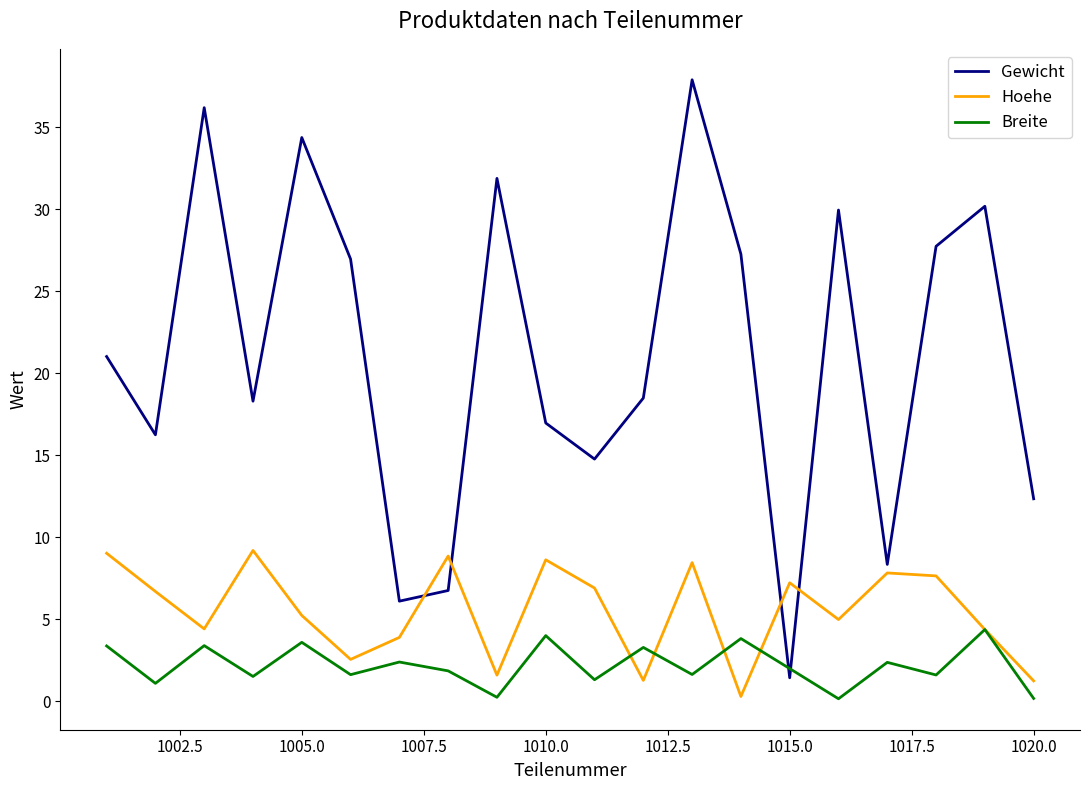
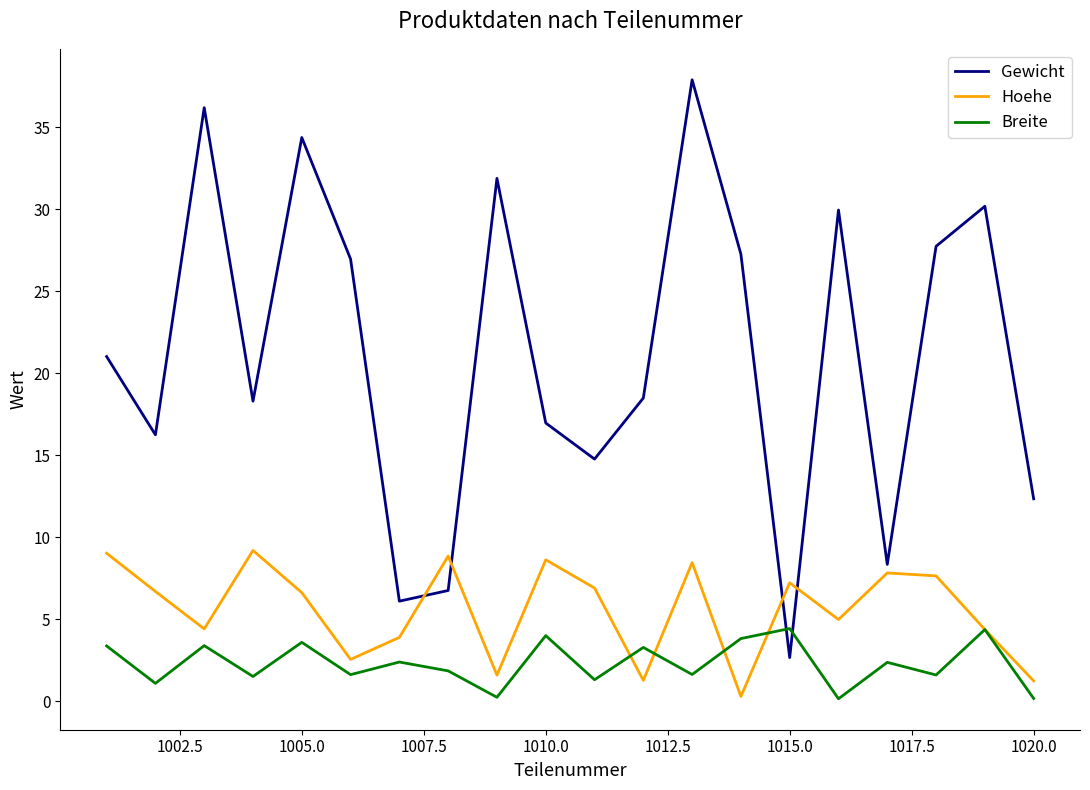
Hoehe, 1005.0: 5.2 -> 6.6
Gewicht, 1015.0: 1.4 -> 2.7
Breite, 1015.0: 2.0 -> 4.4
